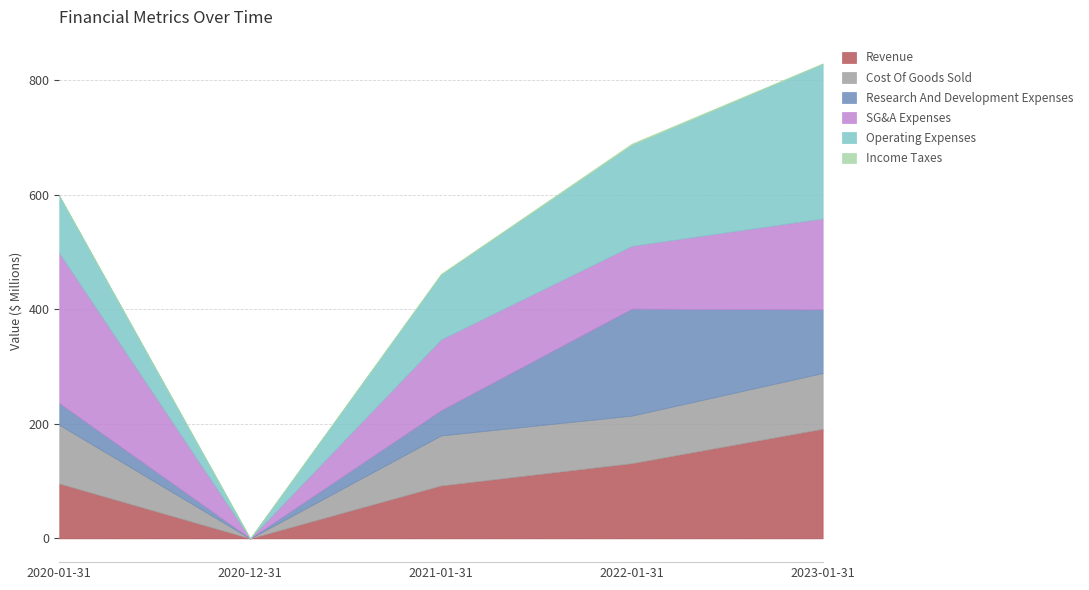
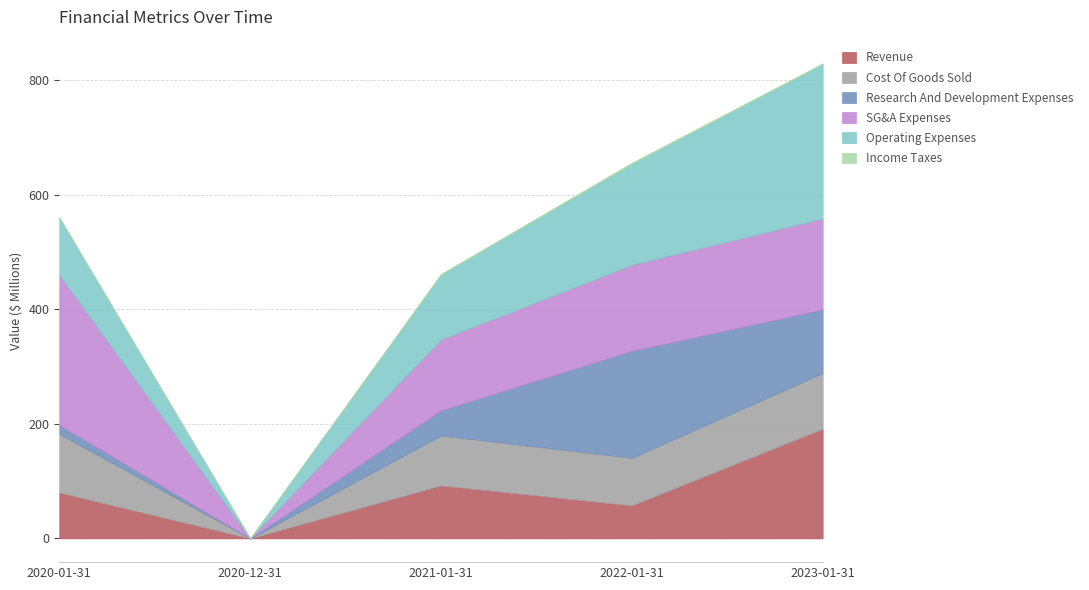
Revenue, 2020-01-31: 100 -> 80
Research And Development Expenses, 2020-01-31: 40 -> 20
Revenue, 2022-01-31: 130 -> 60
SG&A Expenses, 2022-01-31: 110 -> 150
